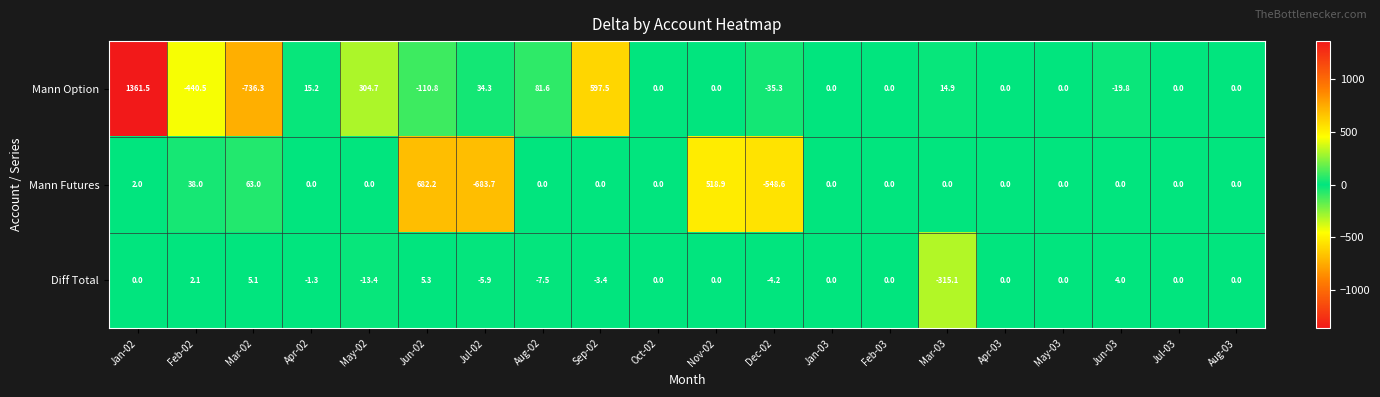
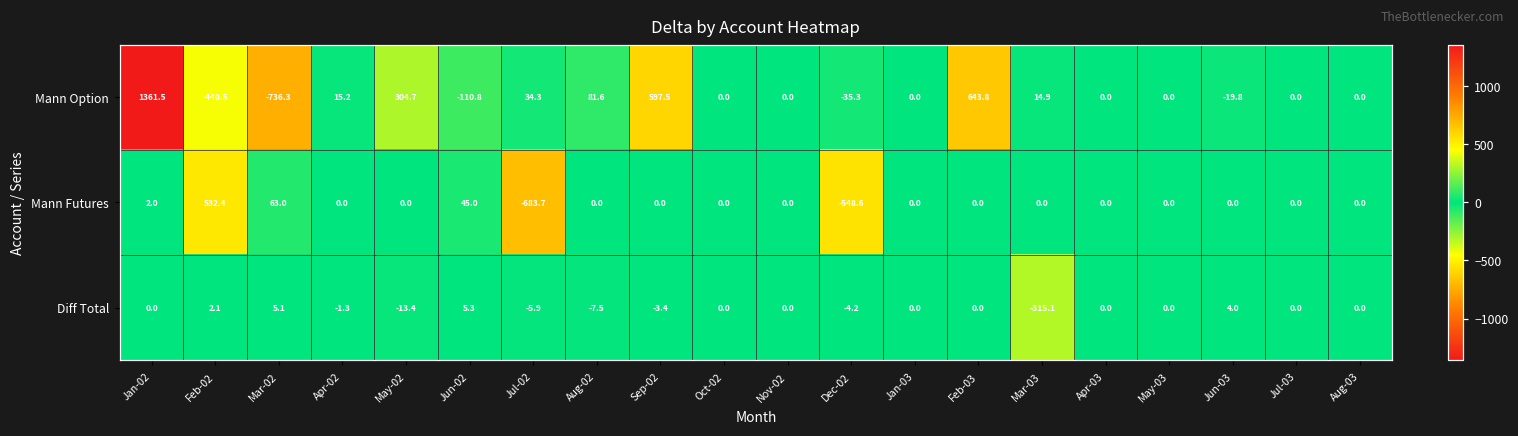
Mann Option, Feb-03: 0.0 -> 643.8
Mann Futures, Feb-02: 38.0 -> 532.4
Mann Futures, Jun-02: 682.2 -> 45.0
Mann Futures, Nov-02: 518.9 -> 0.0
